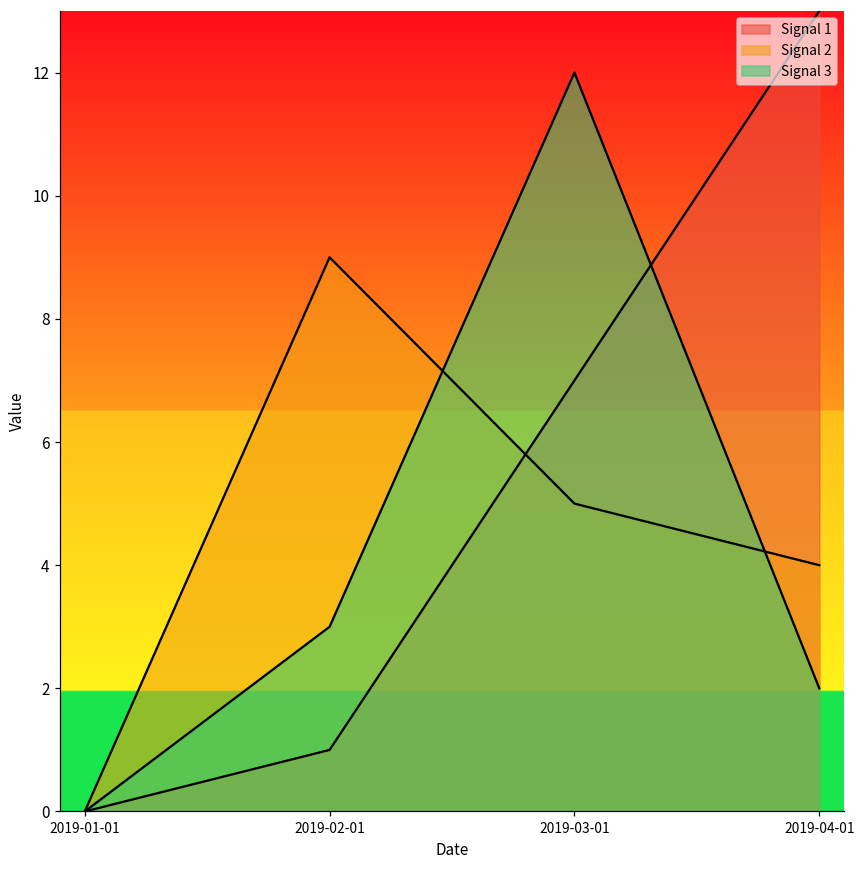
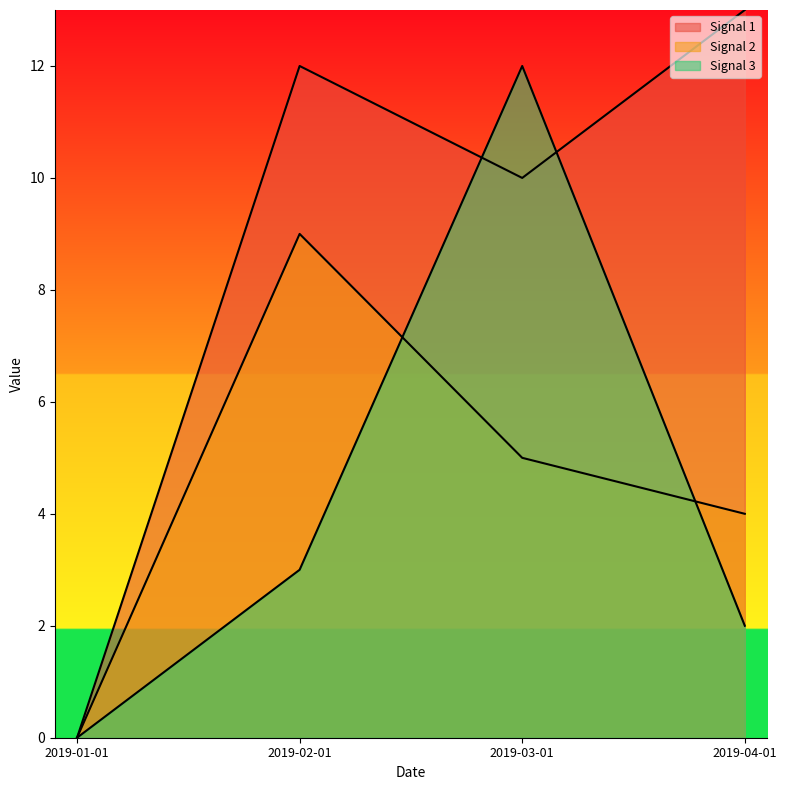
Signal 1, 2019-02-01: 1 -> 12
Signal 1, 2019-03-01: 7 -> 10
